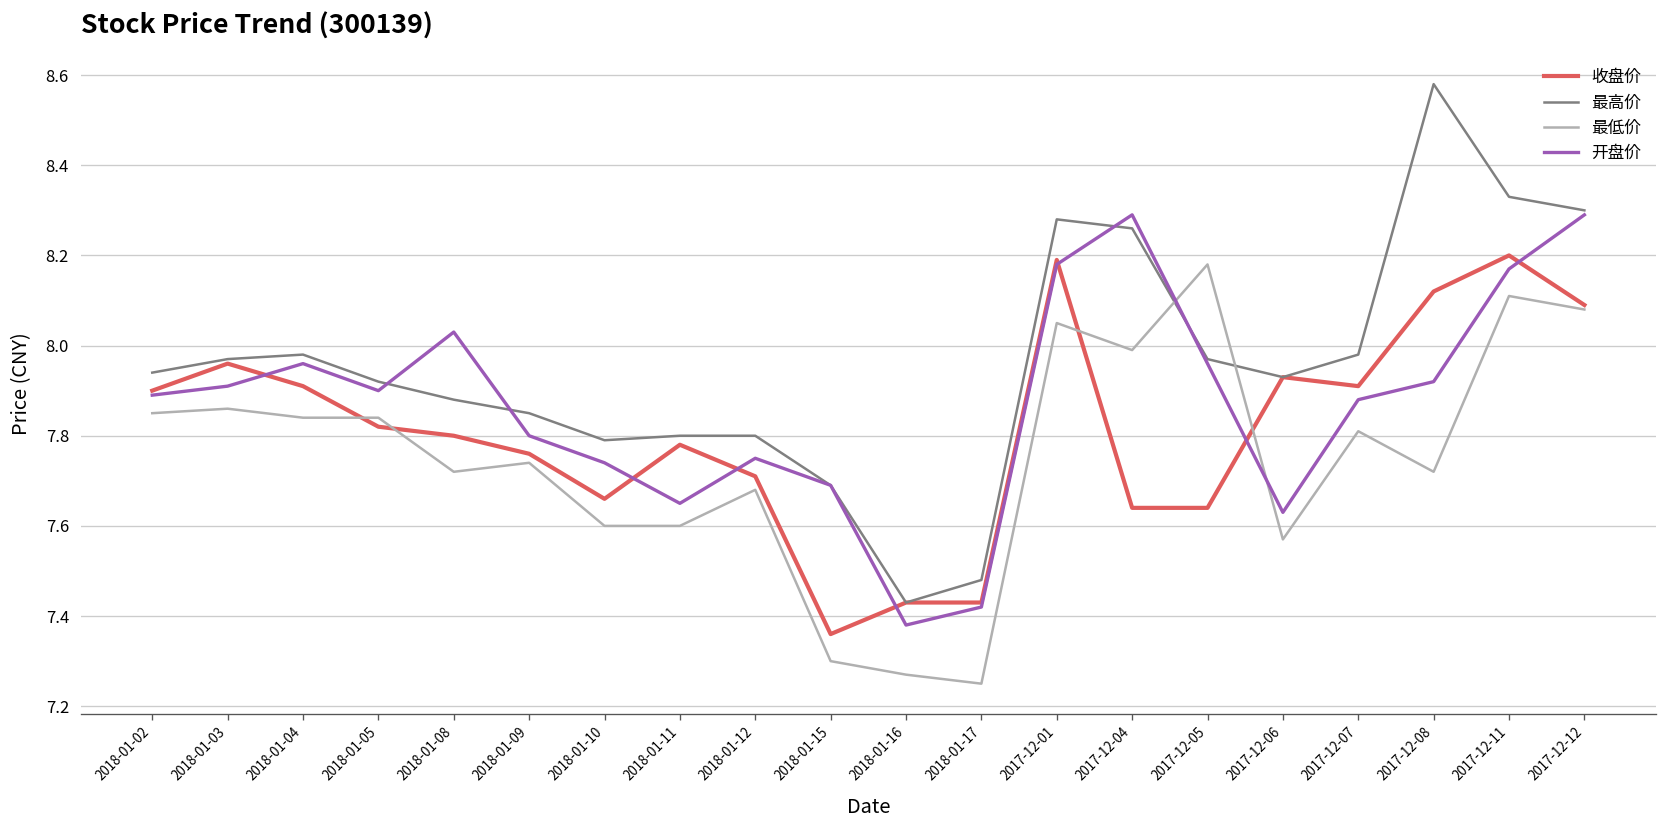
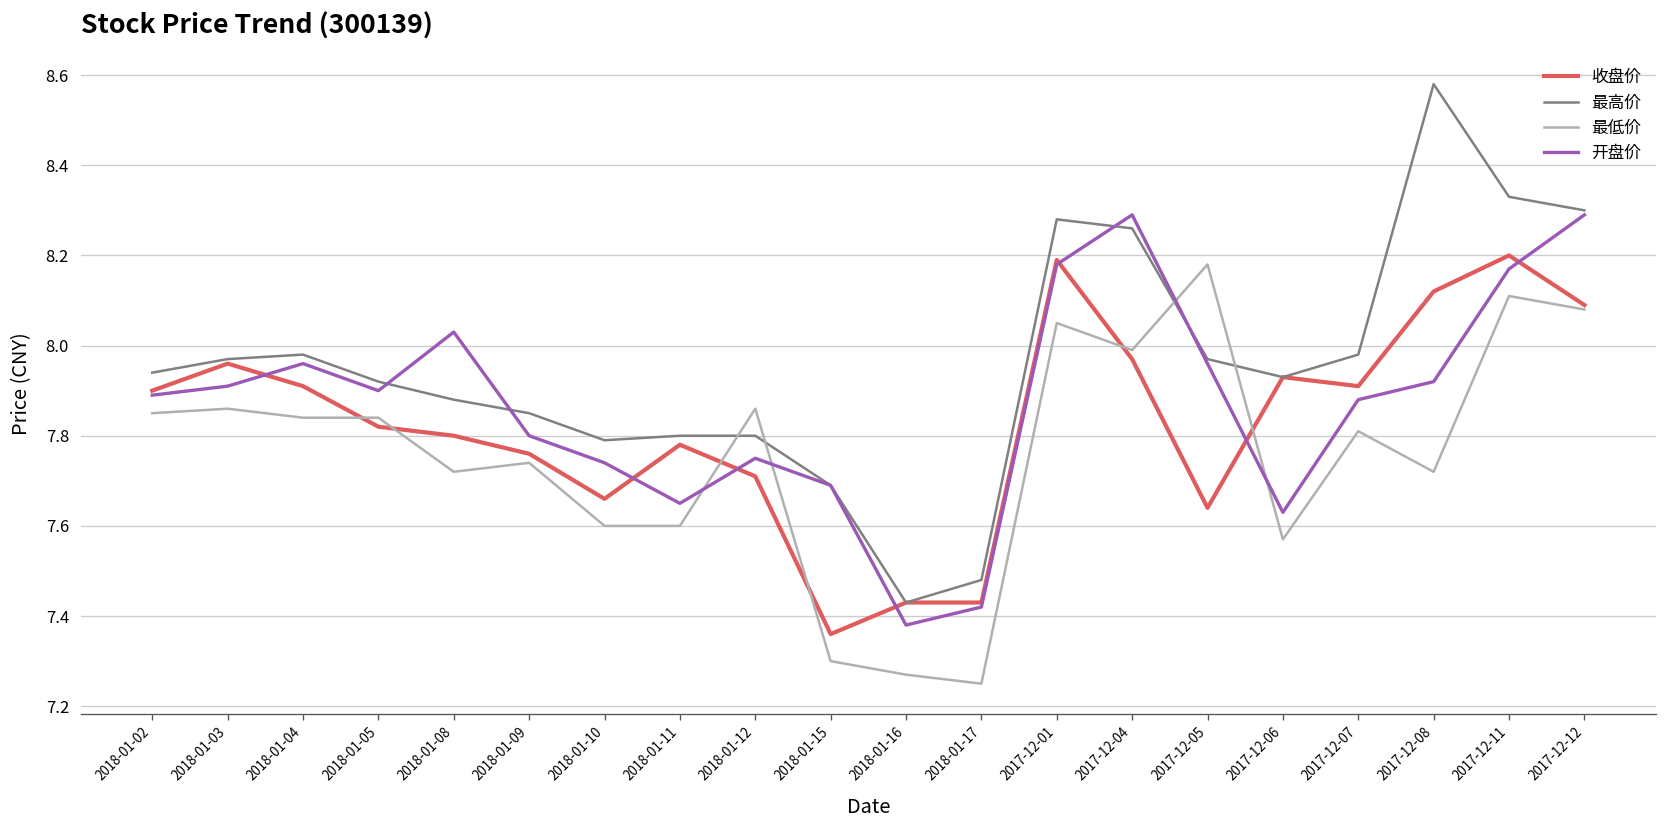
最低价, 2018-01-12: 7.68 -> 7.86
收盘价, 2017-12-04: 7.64 -> 7.97
